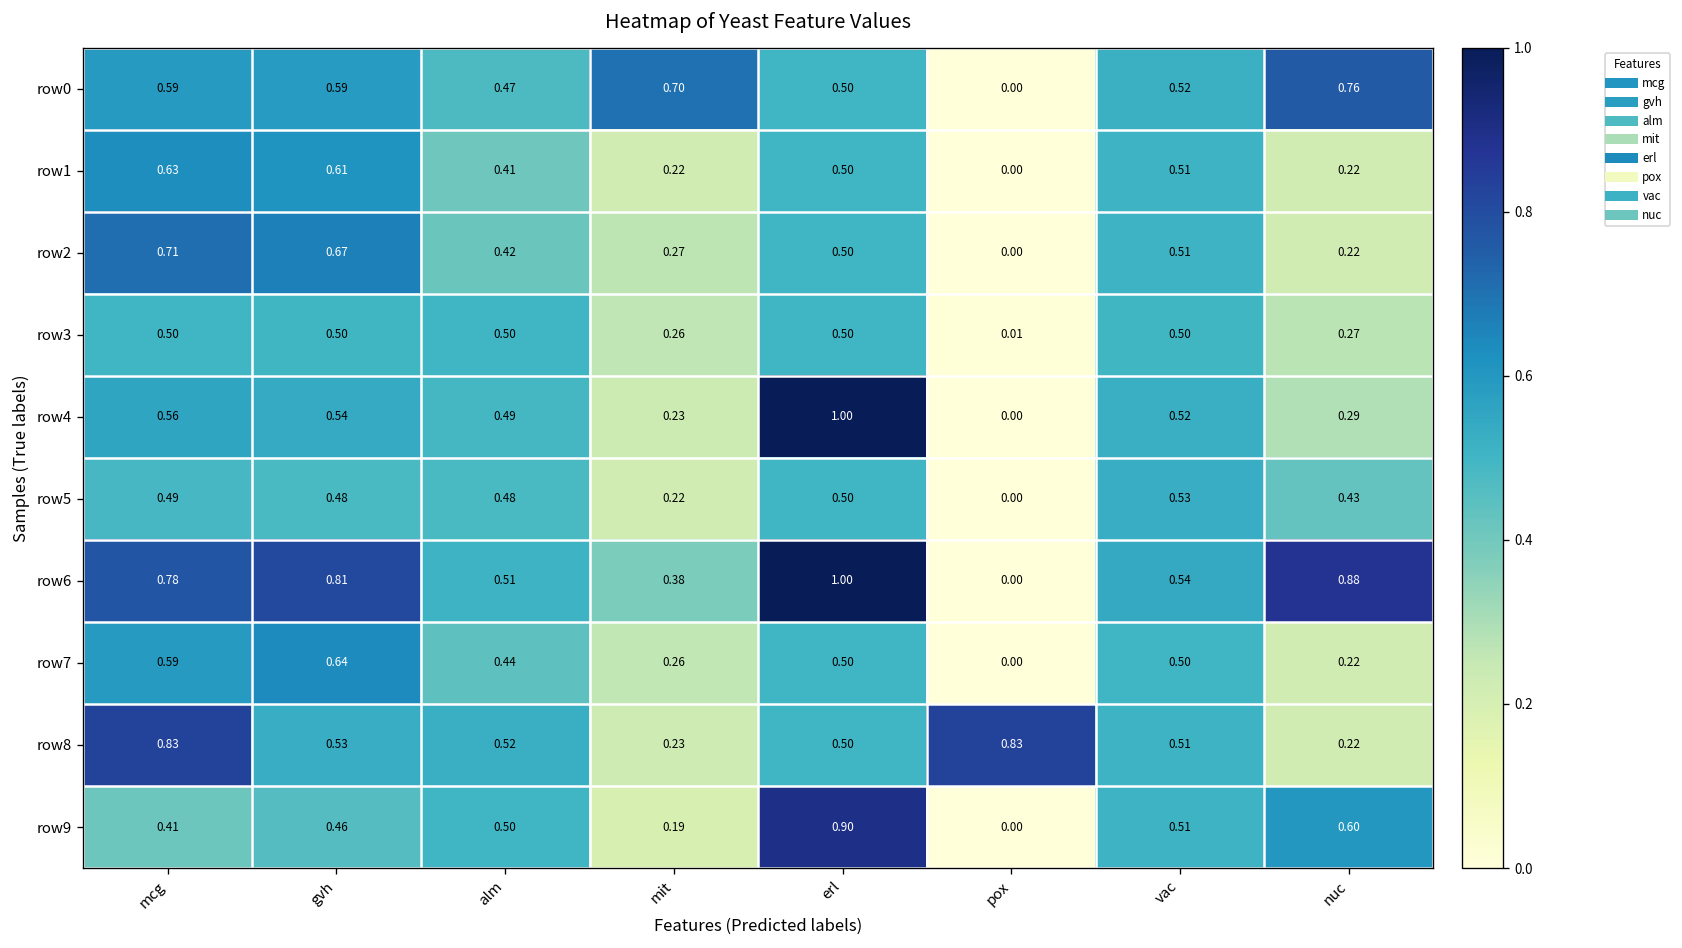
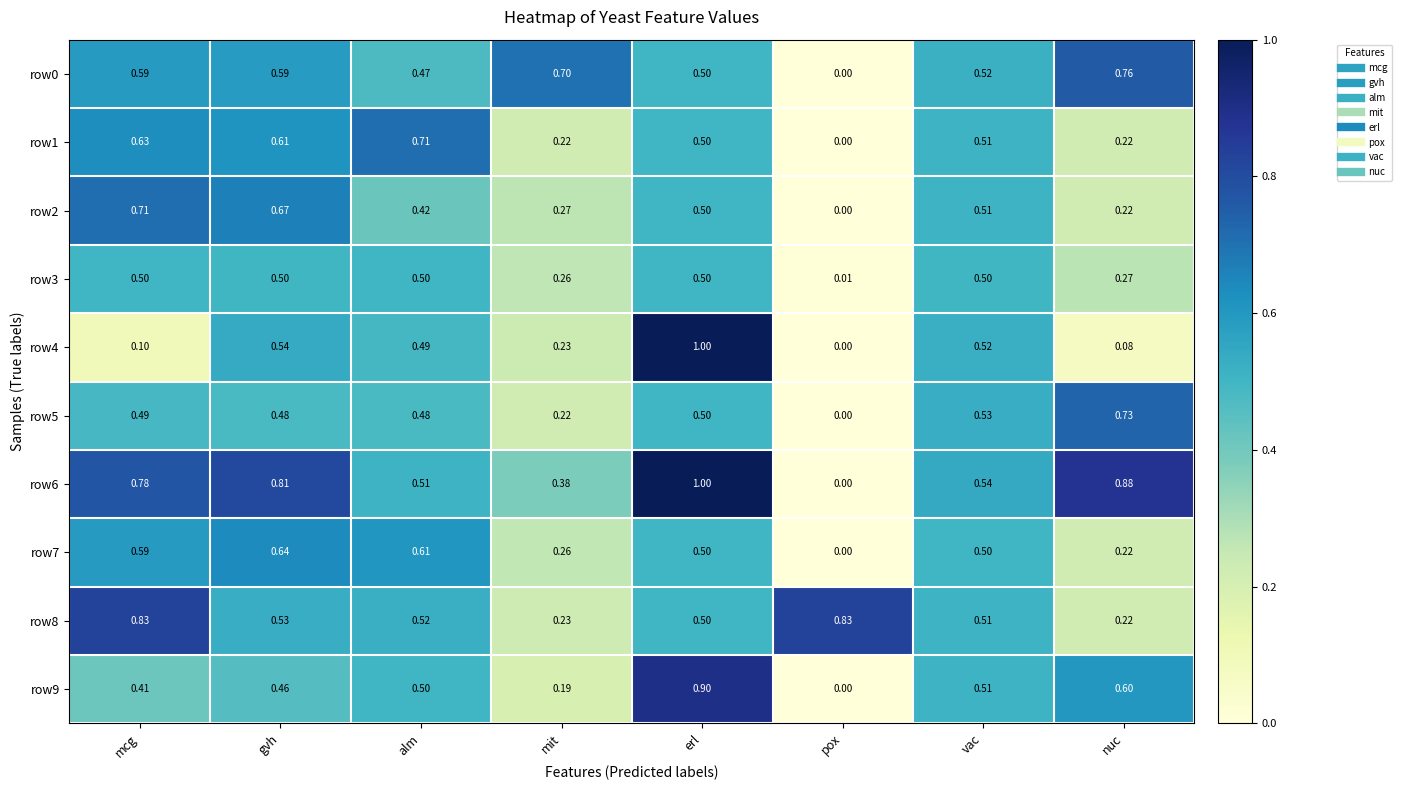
row1, alm: 0.41 -> 0.71
row4, mcg: 0.56 -> 0.10
row4, nuc: 0.29 -> 0.08
row5, nuc: 0.43 -> 0.73
row7, alm: 0.44 -> 0.61
